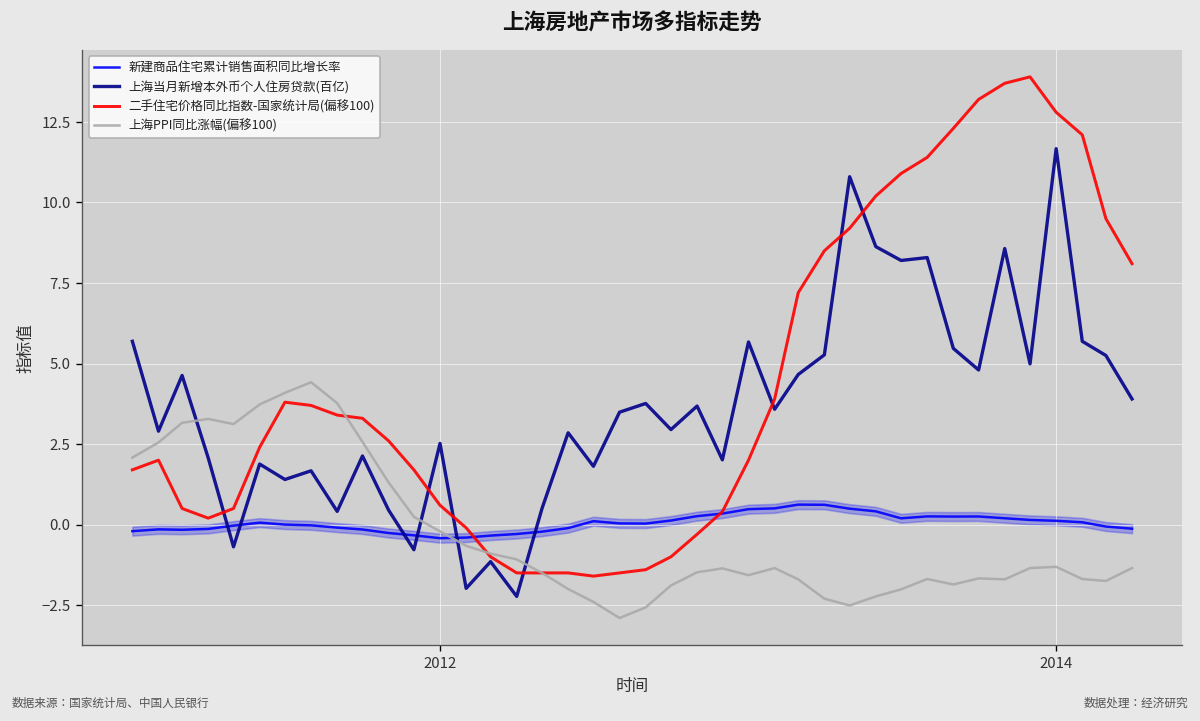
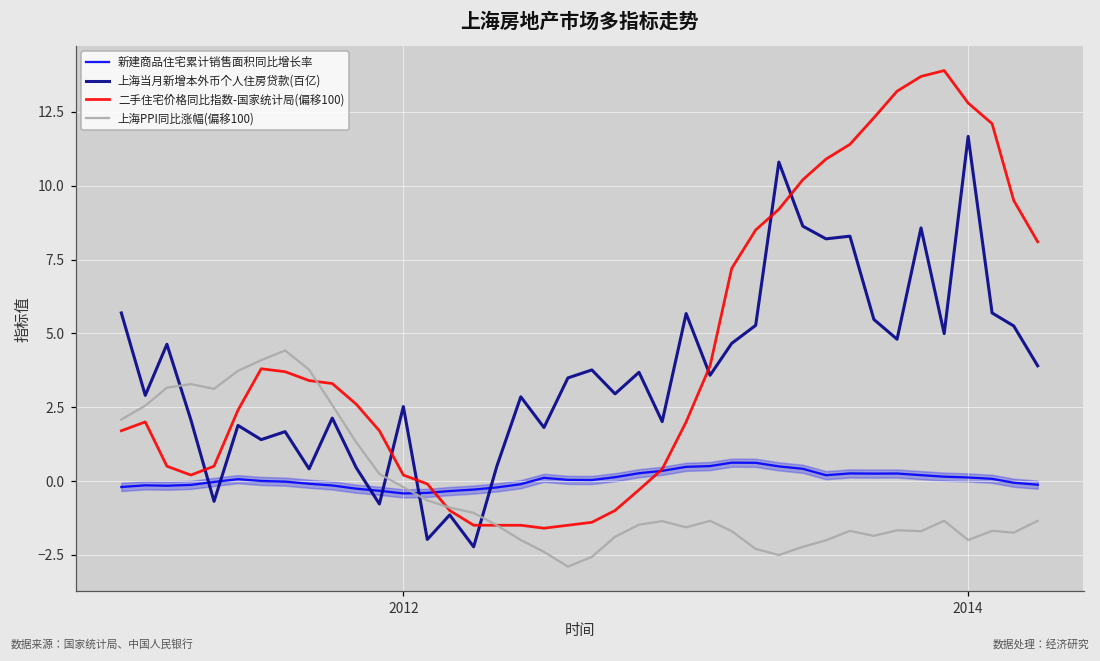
二手住宅价格同比指数-国家统计局(偏移100), 2012: 0.6 -> 0.2
上海PPI同比涨幅(偏移100), 2014: -1.3 -> -2.0
